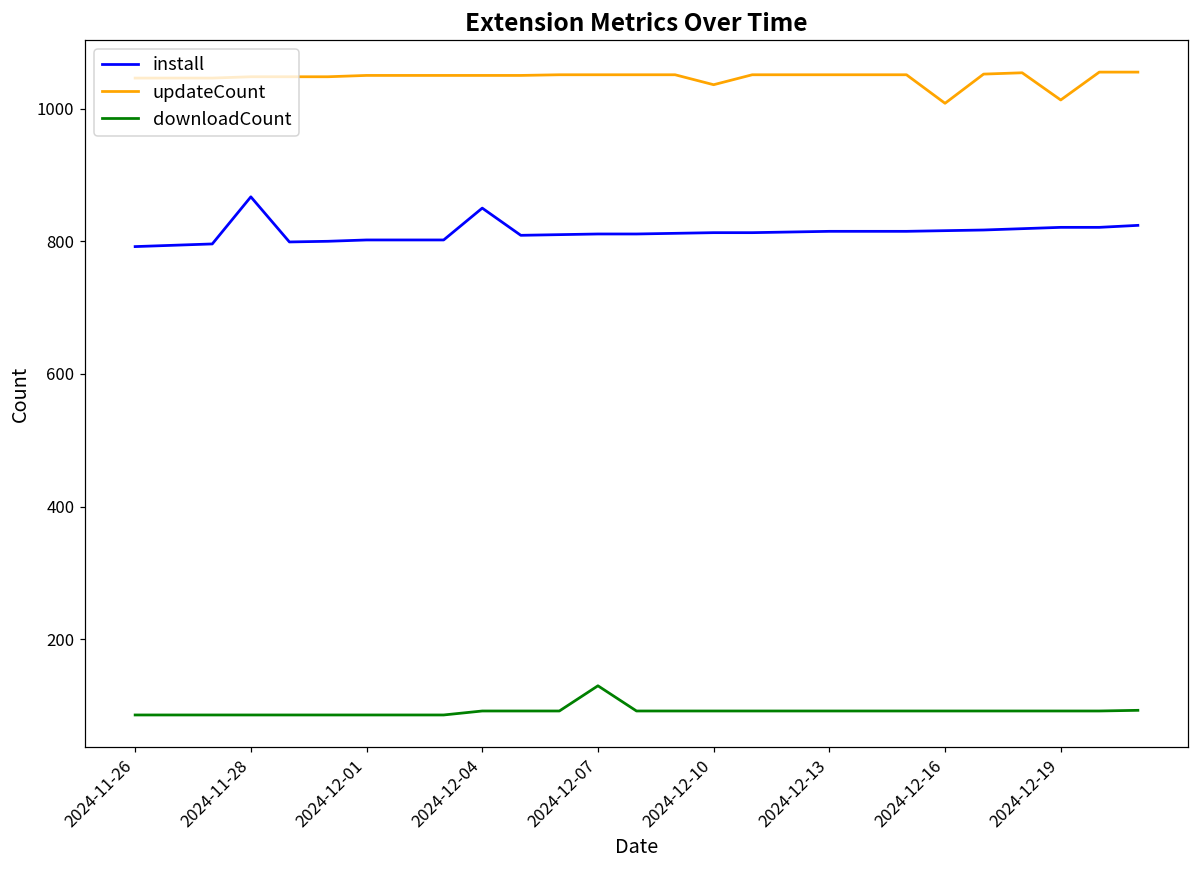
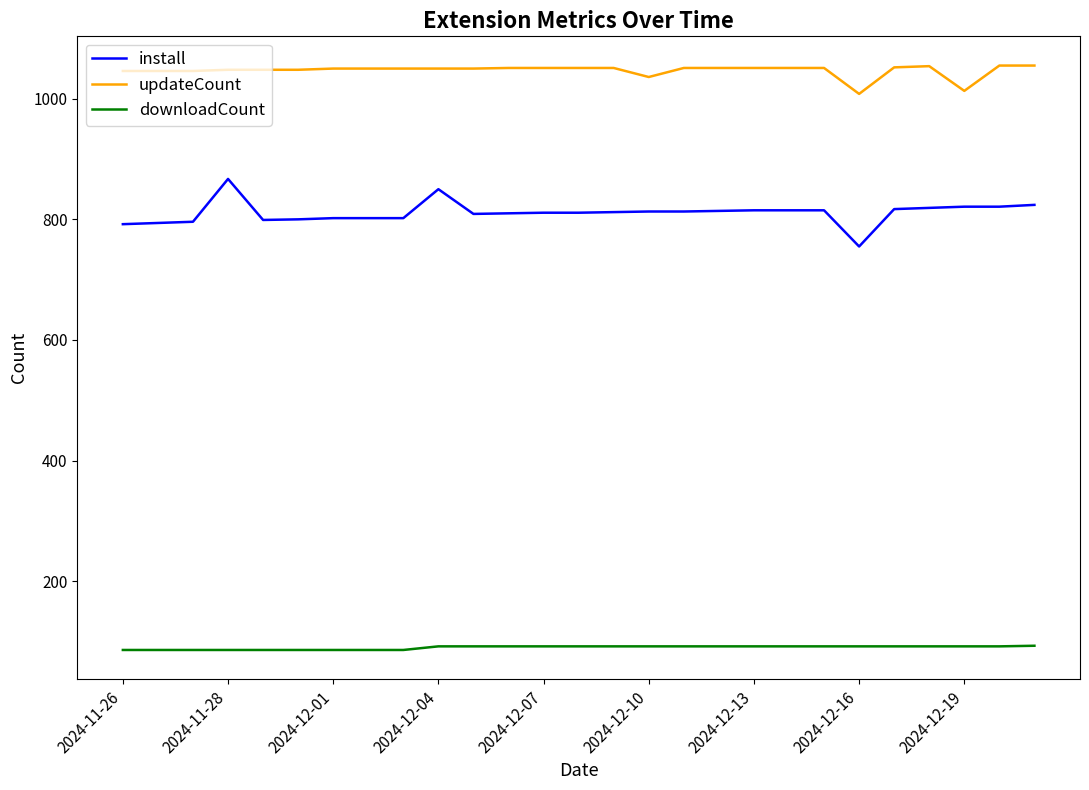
downloadCount, 2024-12-07: 130 -> 90
install, 2024-12-16: 820 -> 760
